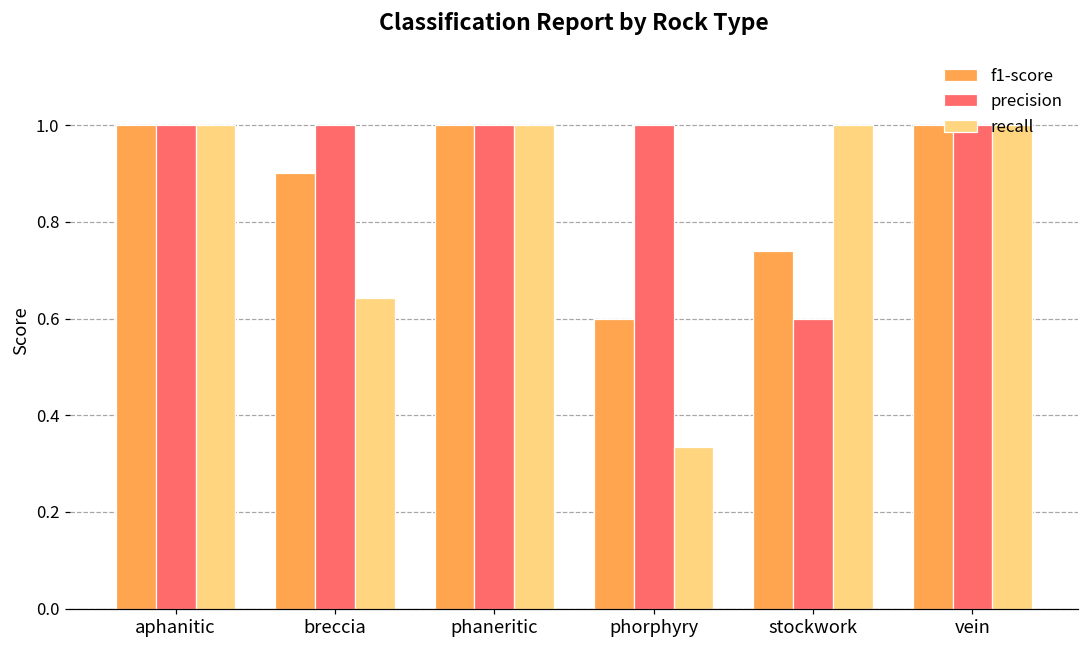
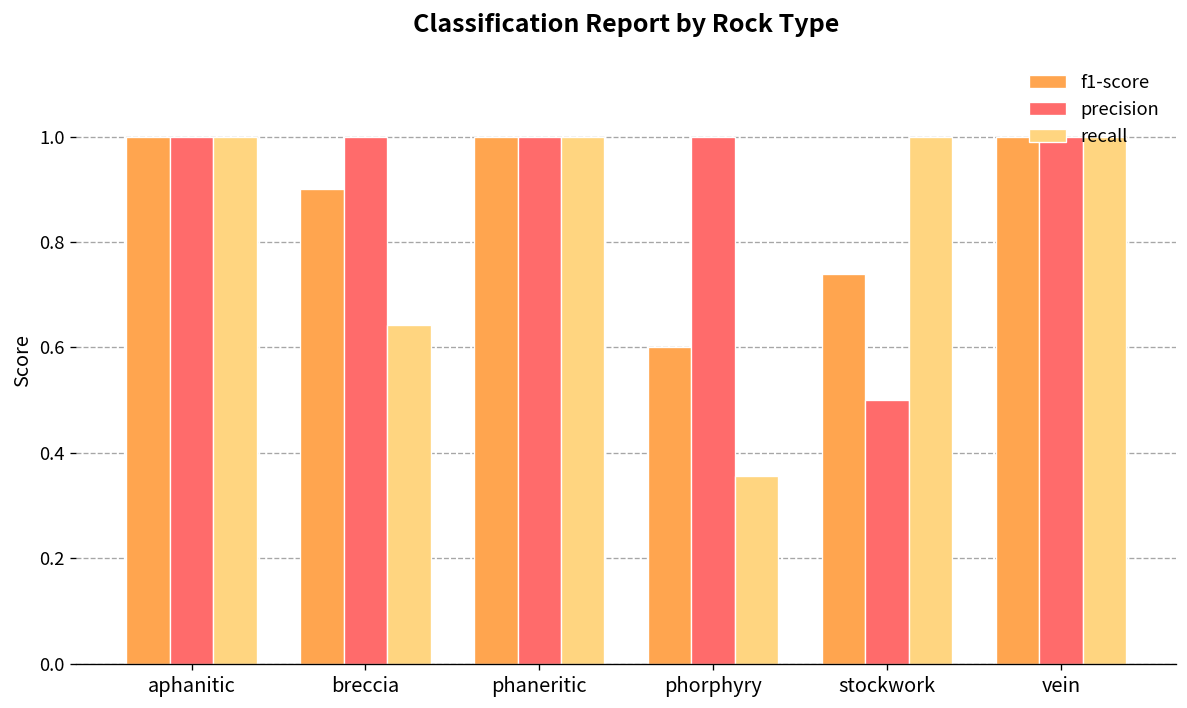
recall, phorphyry: 0.33 -> 0.36
precision, stockwork: 0.6 -> 0.5
